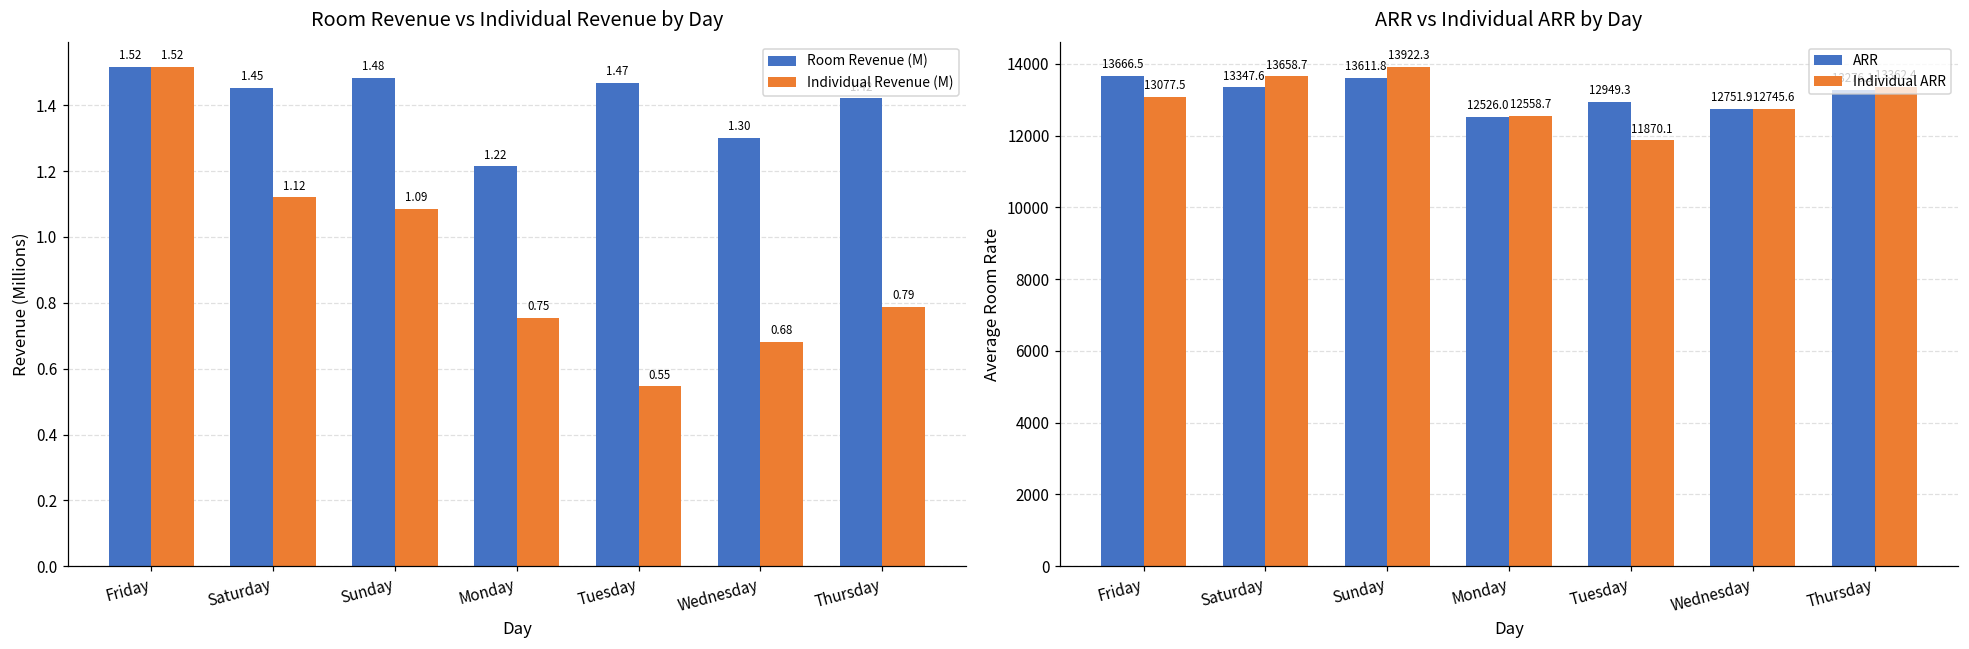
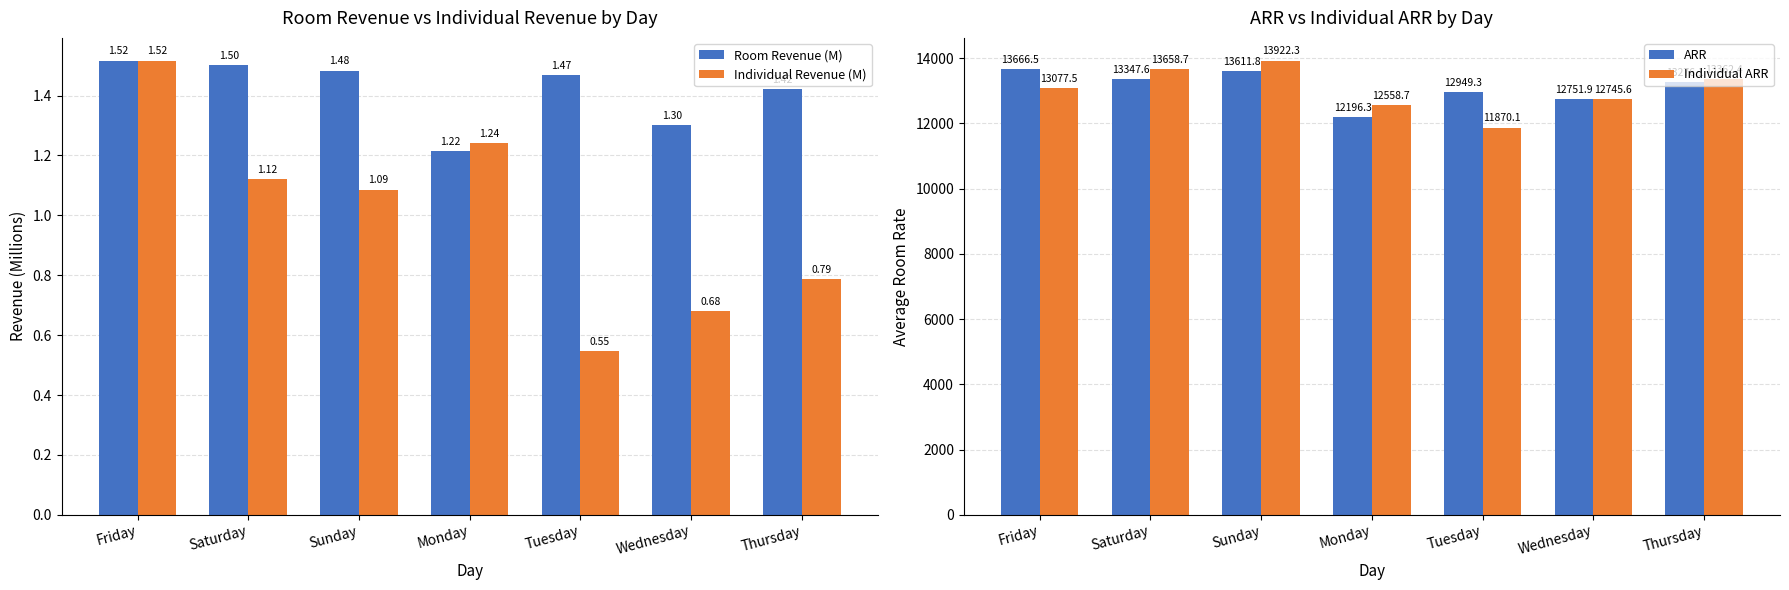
Room Revenue vs Individual Revenue by Day, Room Revenue (M), Saturday: 1.45 -> 1.50
Room Revenue vs Individual Revenue by Day, Individual Revenue (M), Monday: 0.75 -> 1.24
ARR vs Individual ARR by Day, ARR, Monday: 12526.0 -> 12196.3
